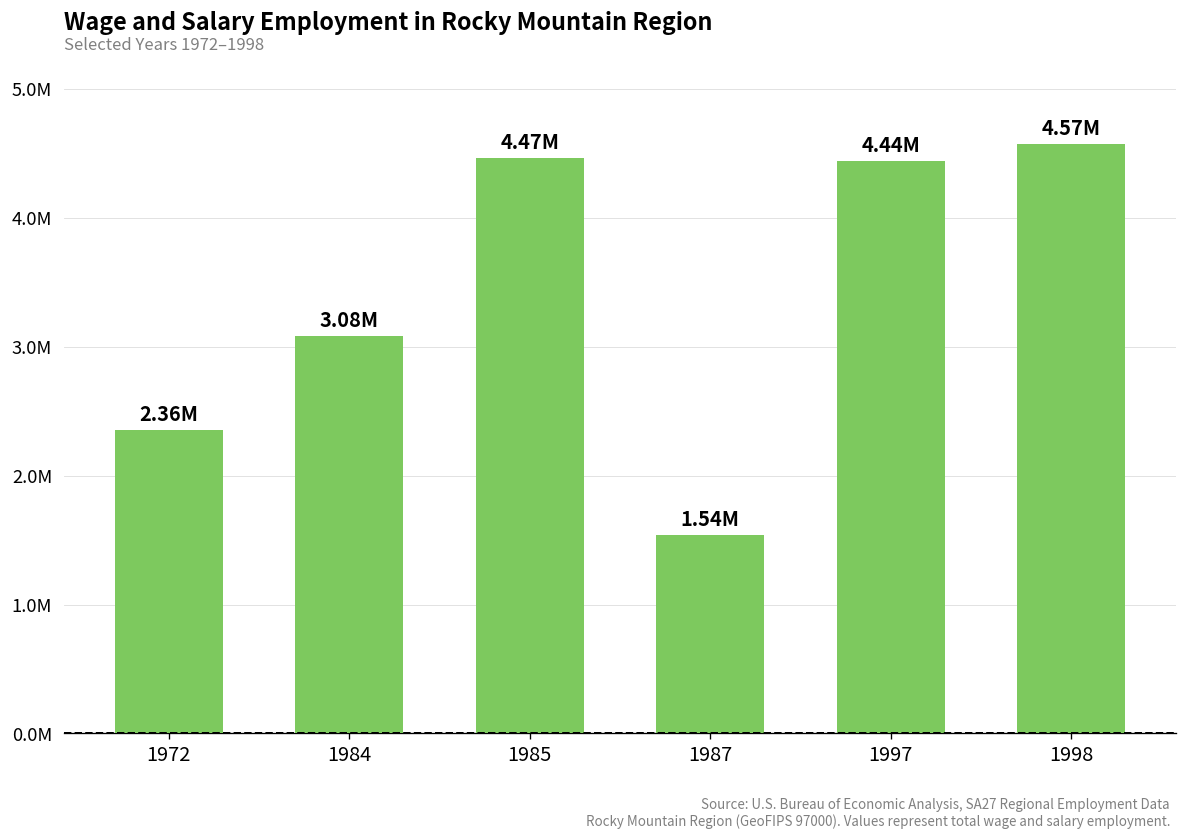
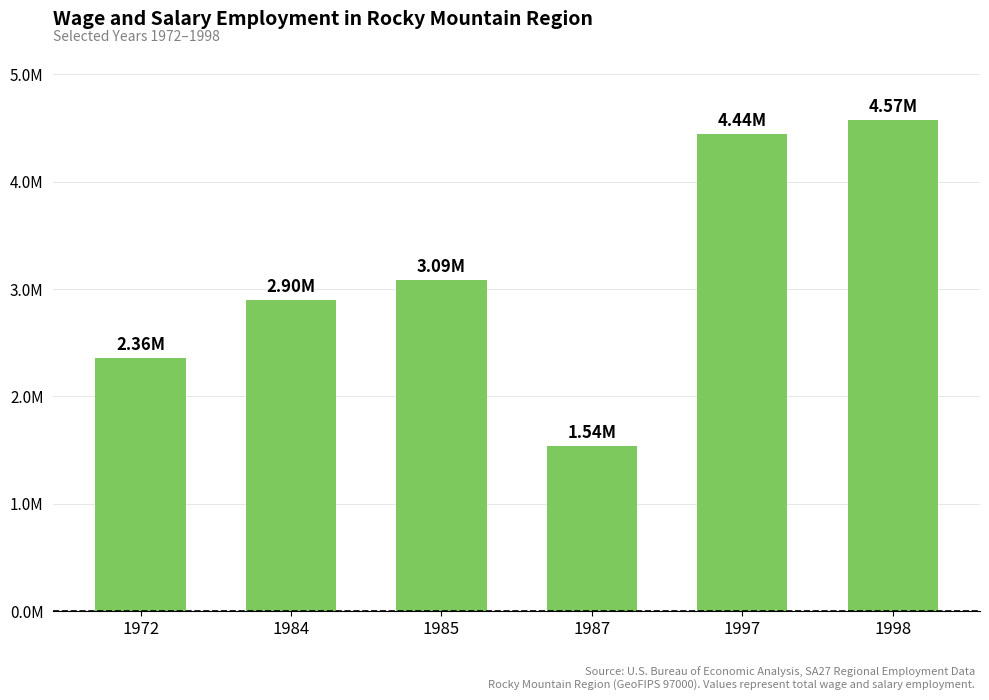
1984: 3.08M -> 2.90M
1985: 4.47M -> 3.09M
